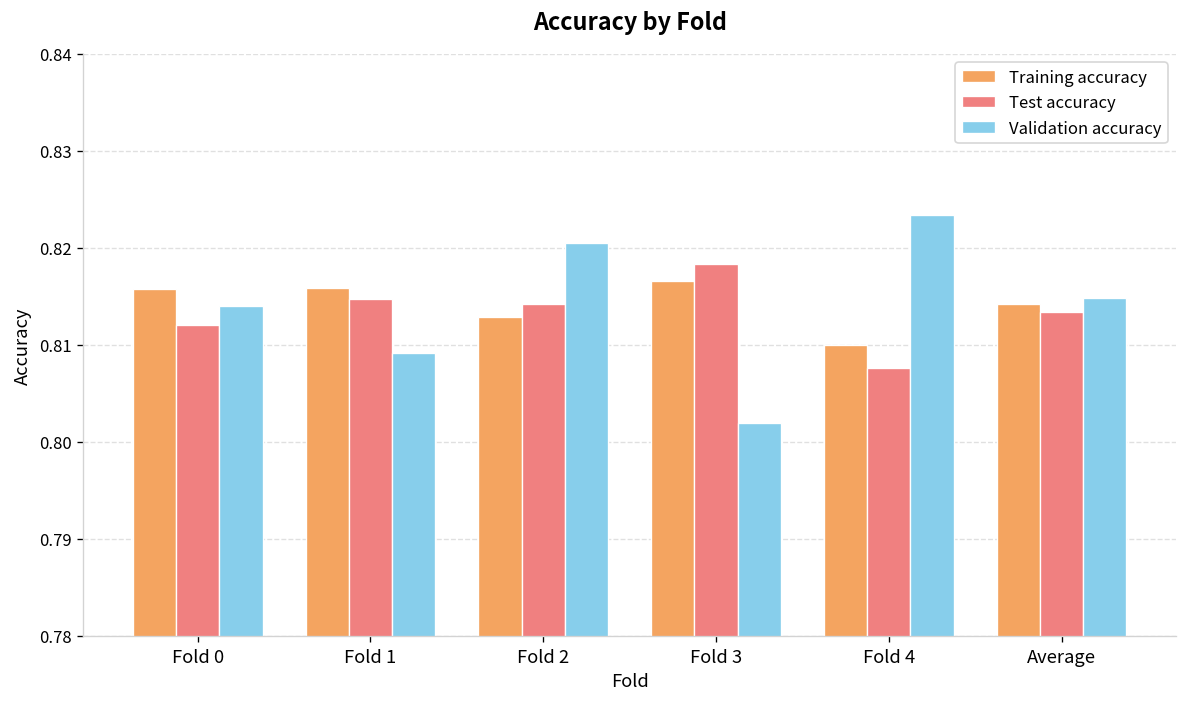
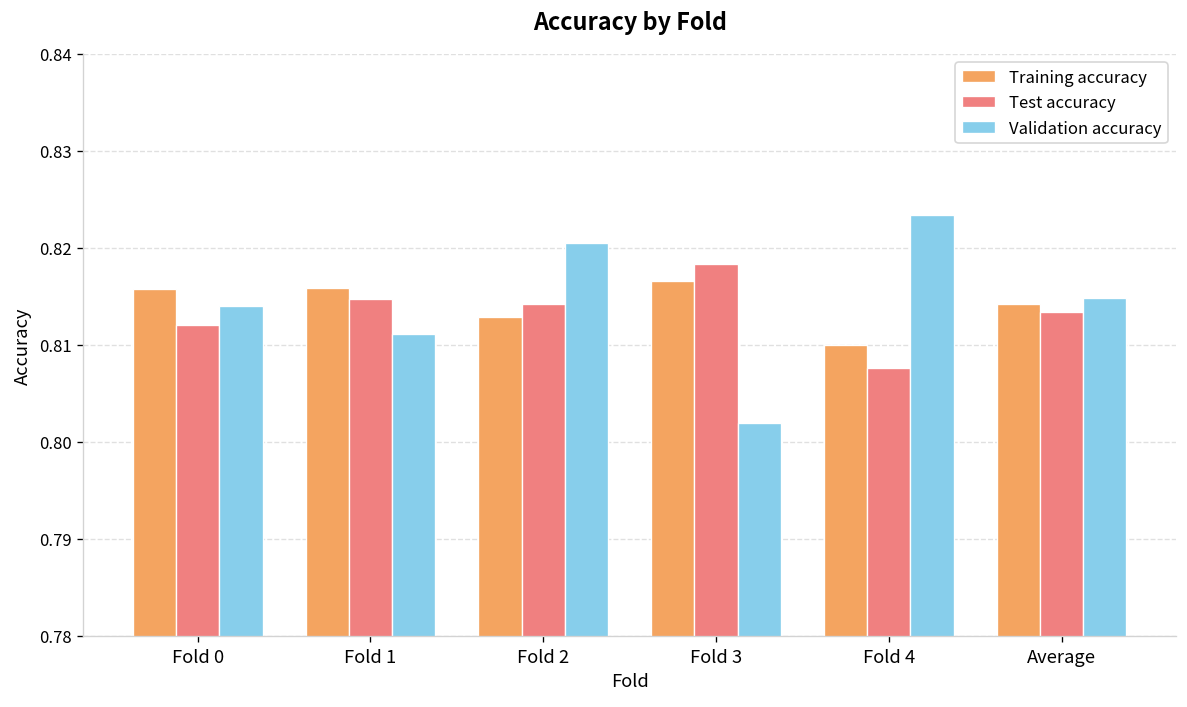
Validation accuracy, Fold 1: 0.809 -> 0.811
